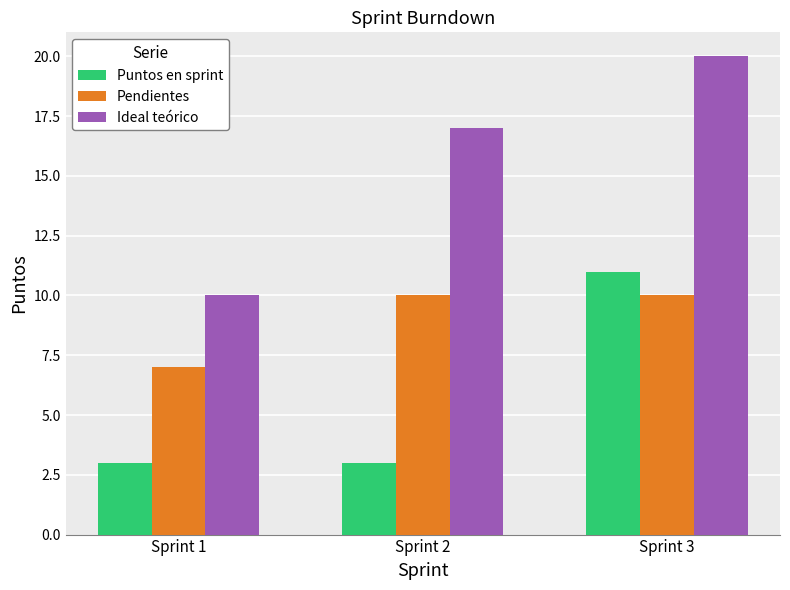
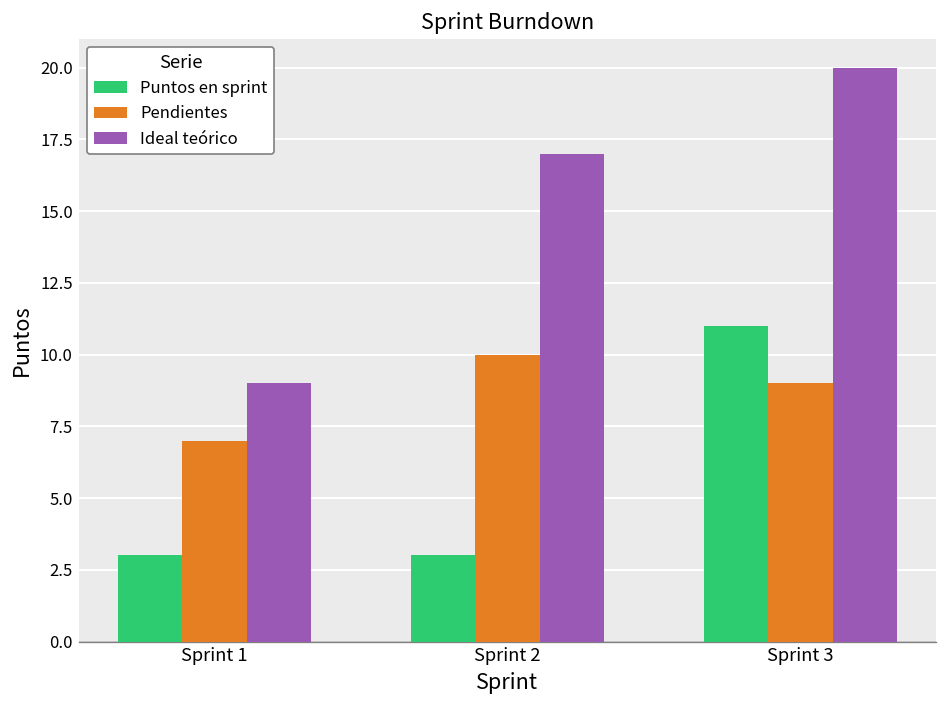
Ideal teórico, Sprint 1: 10 -> 9
Pendientes, Sprint 3: 10 -> 9
